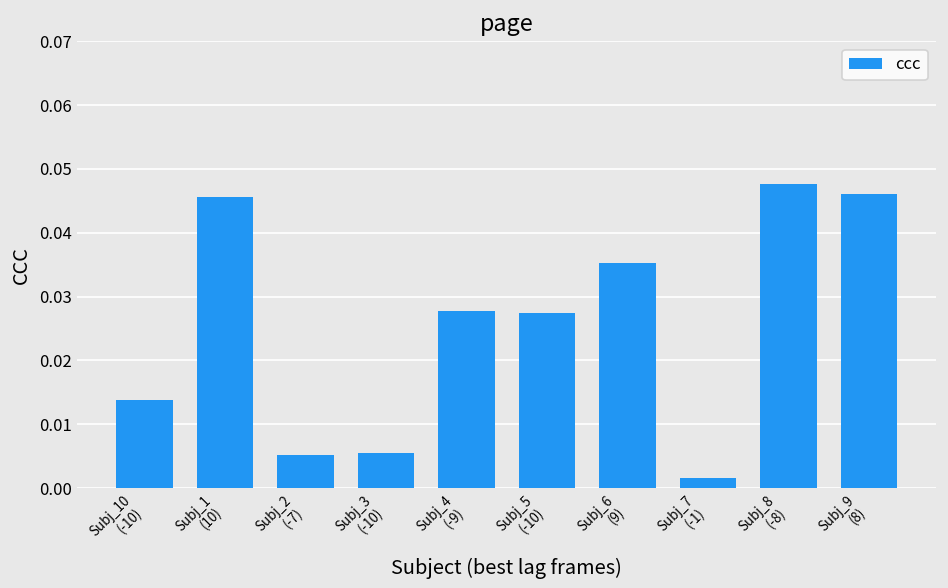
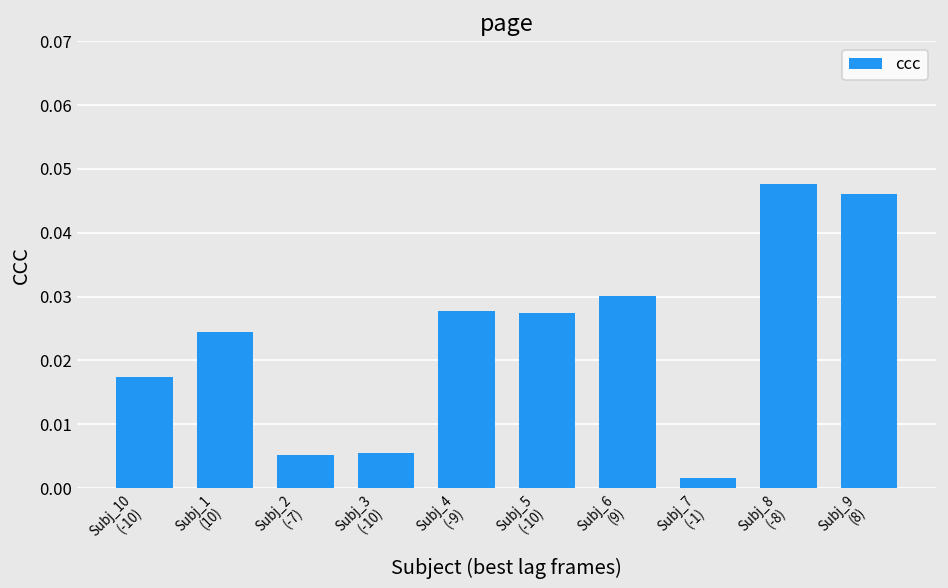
Subj_10 (-10): 0.014 -> 0.017
Subj_1 (10): 0.046 -> 0.024
Subj_6 (9): 0.035 -> 0.030
